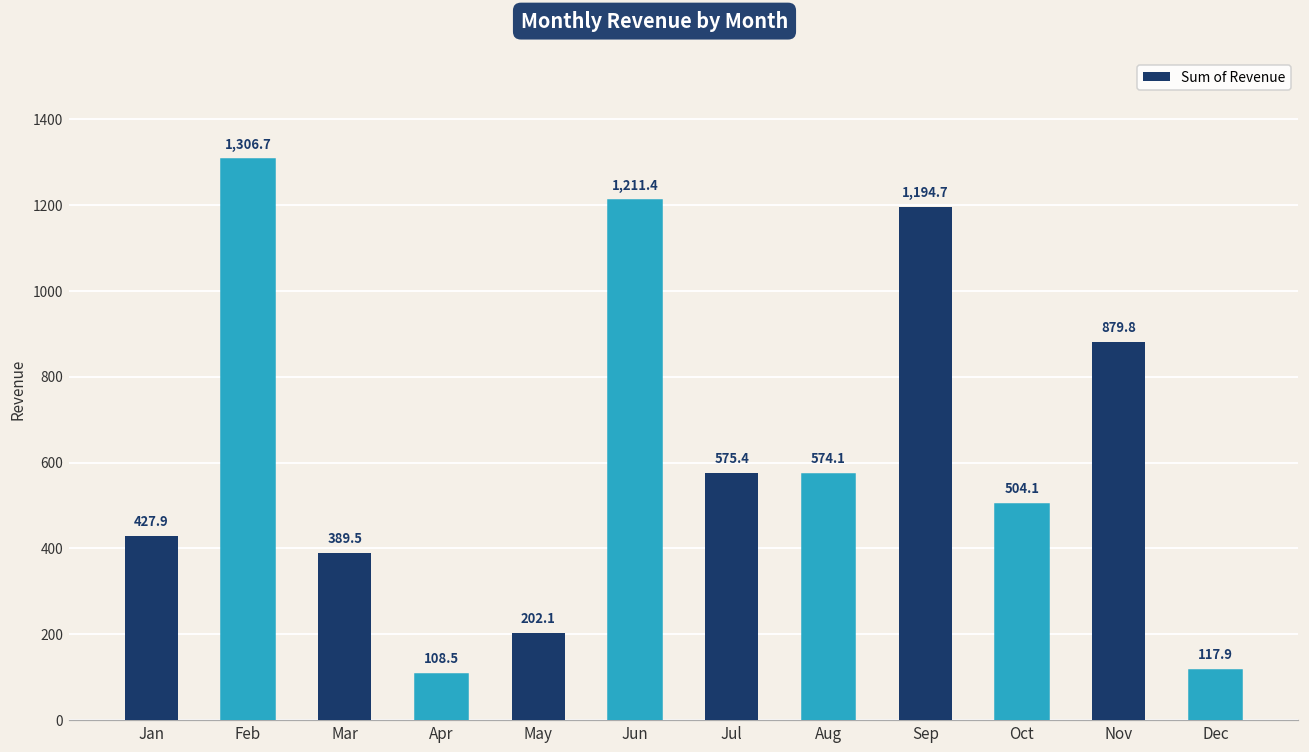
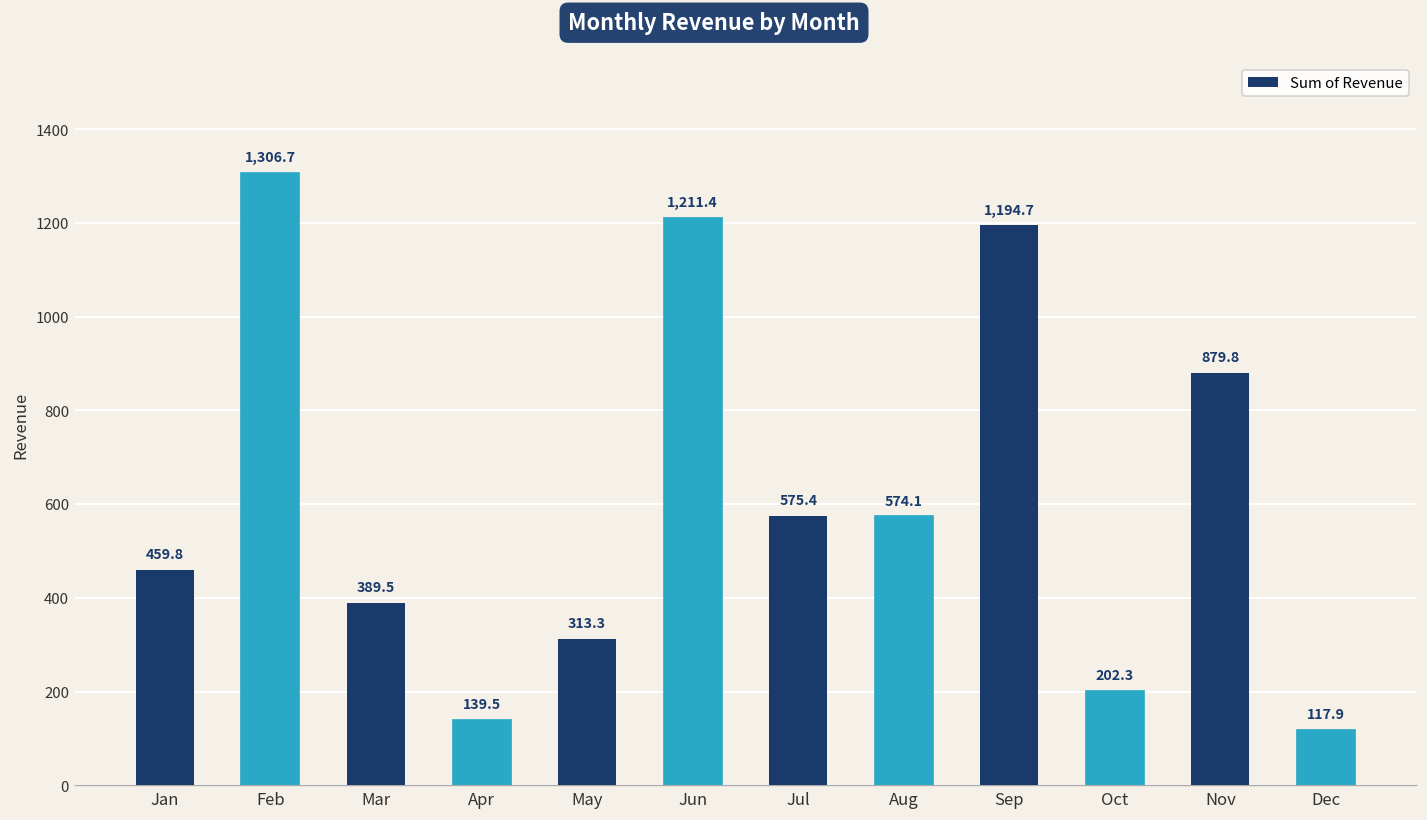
Jan: 427.9 -> 459.8
Apr: 108.5 -> 139.5
May: 202.1 -> 313.3
Oct: 504.1 -> 202.3
